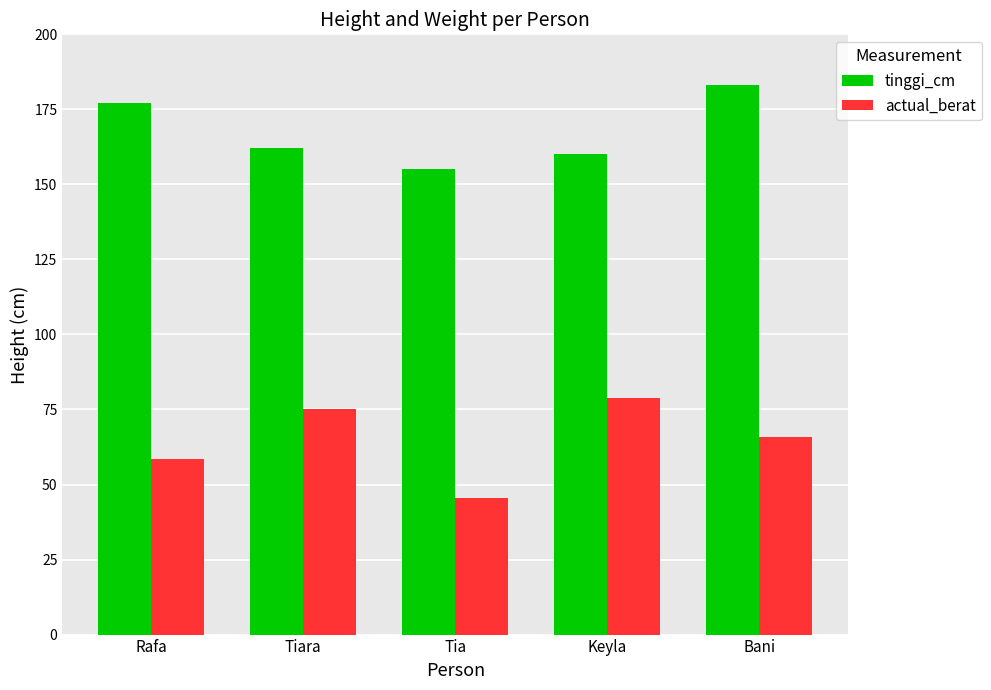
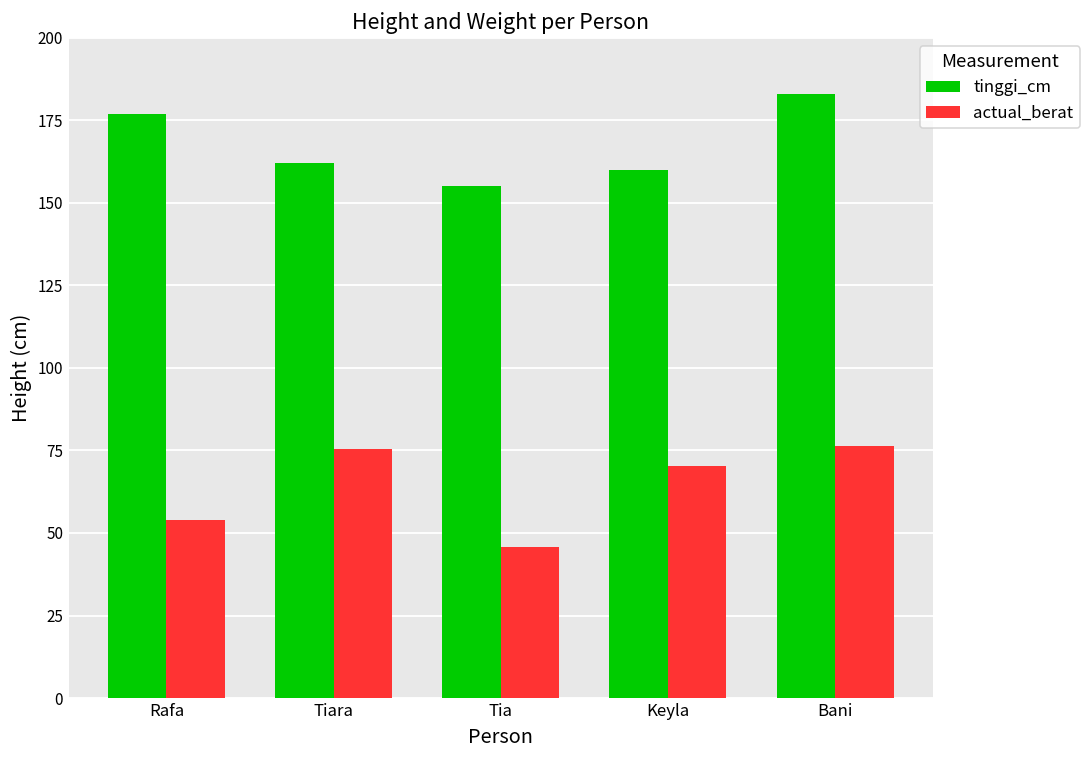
actual_berat, Rafa: 59 -> 54
actual_berat, Keyla: 79 -> 70
actual_berat, Bani: 66 -> 76
